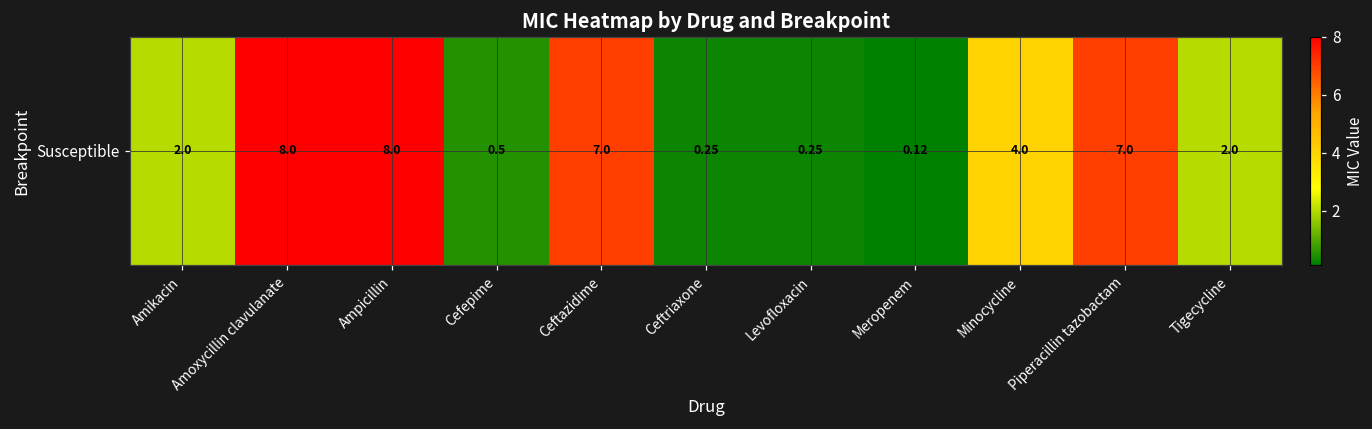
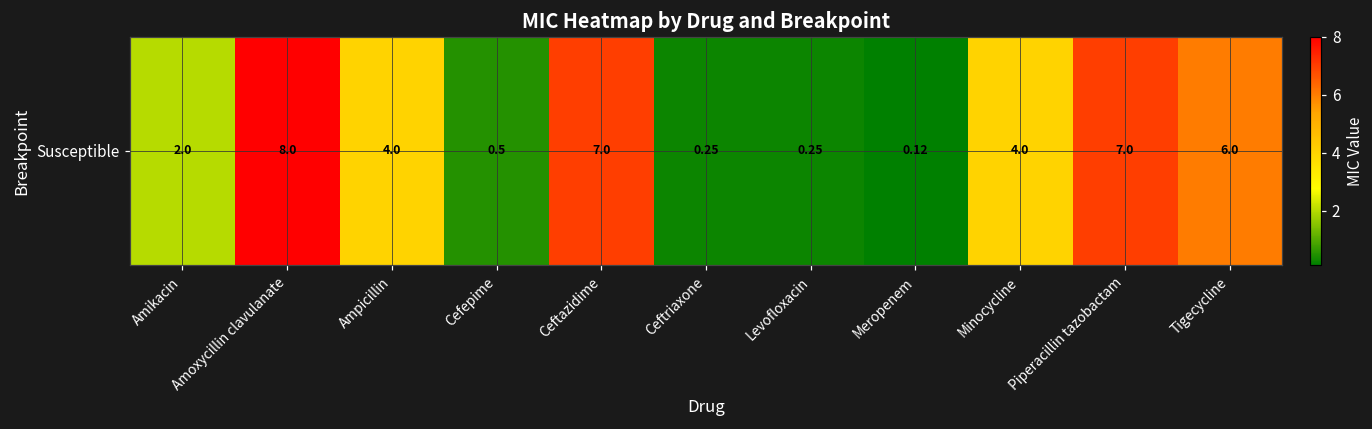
Susceptible, Ampicillin: 8.0 -> 4.0
Susceptible, Tigecycline: 2.0 -> 6.0
